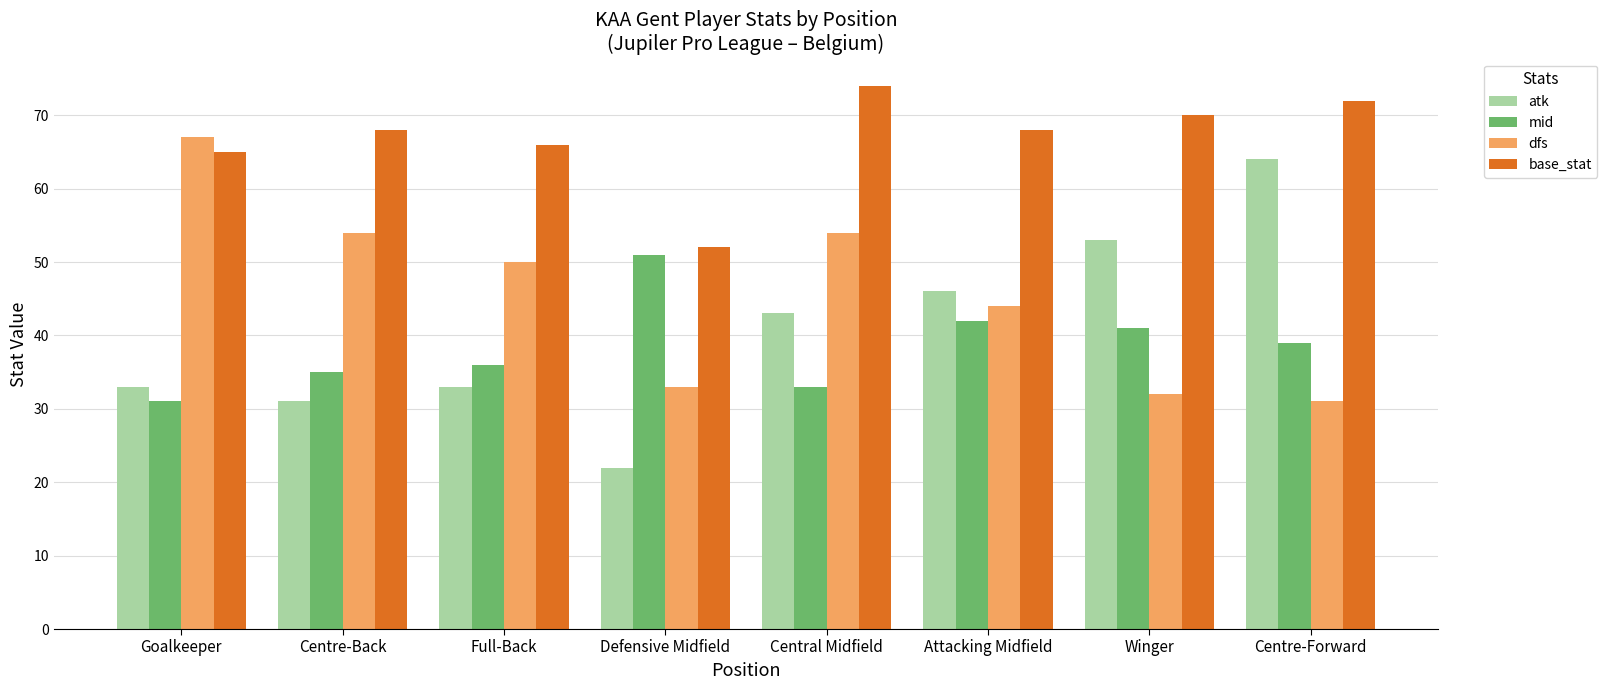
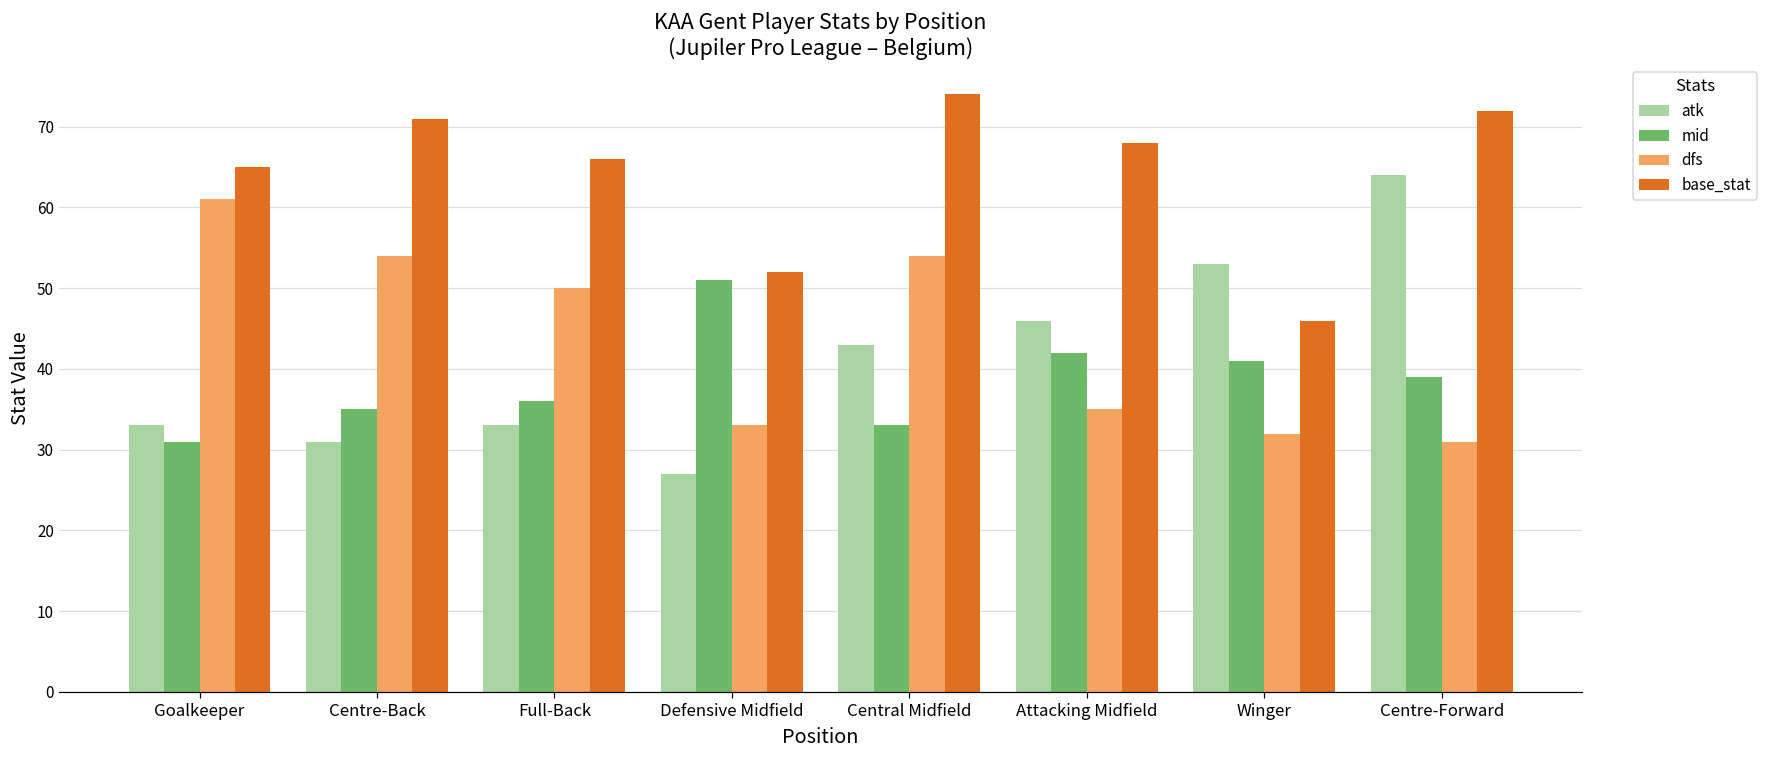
dfs, Goalkeeper: 67 -> 61
base_stat, Centre-Back: 68 -> 71
atk, Defensive Midfield: 22 -> 27
dfs, Attacking Midfield: 44 -> 35
base_stat, Winger: 70 -> 46
